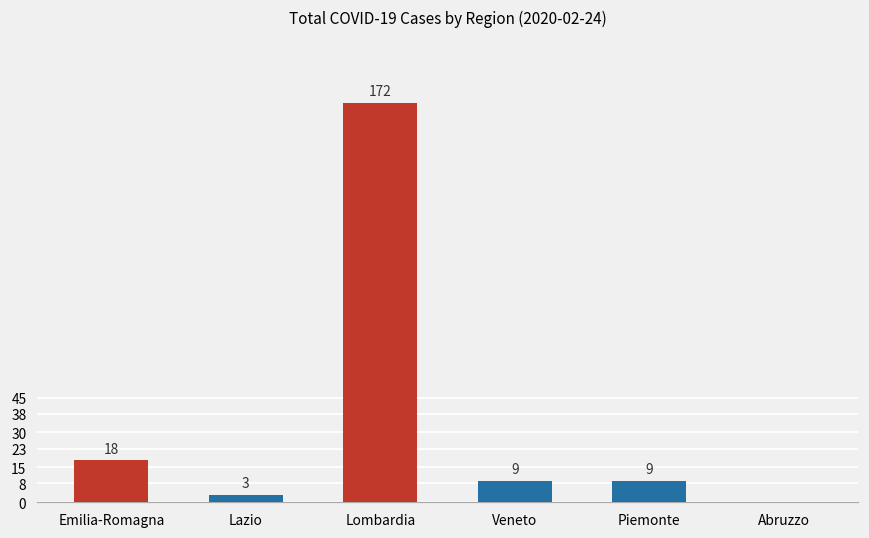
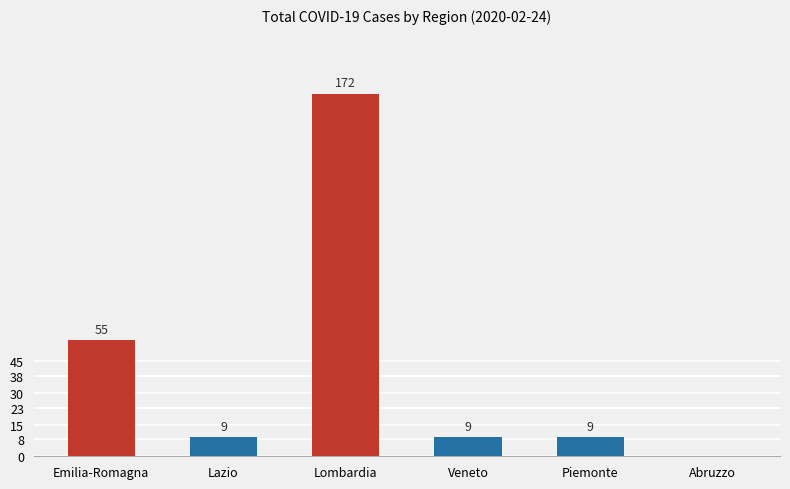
Emilia-Romagna: 18 -> 55
Lazio: 3 -> 9
